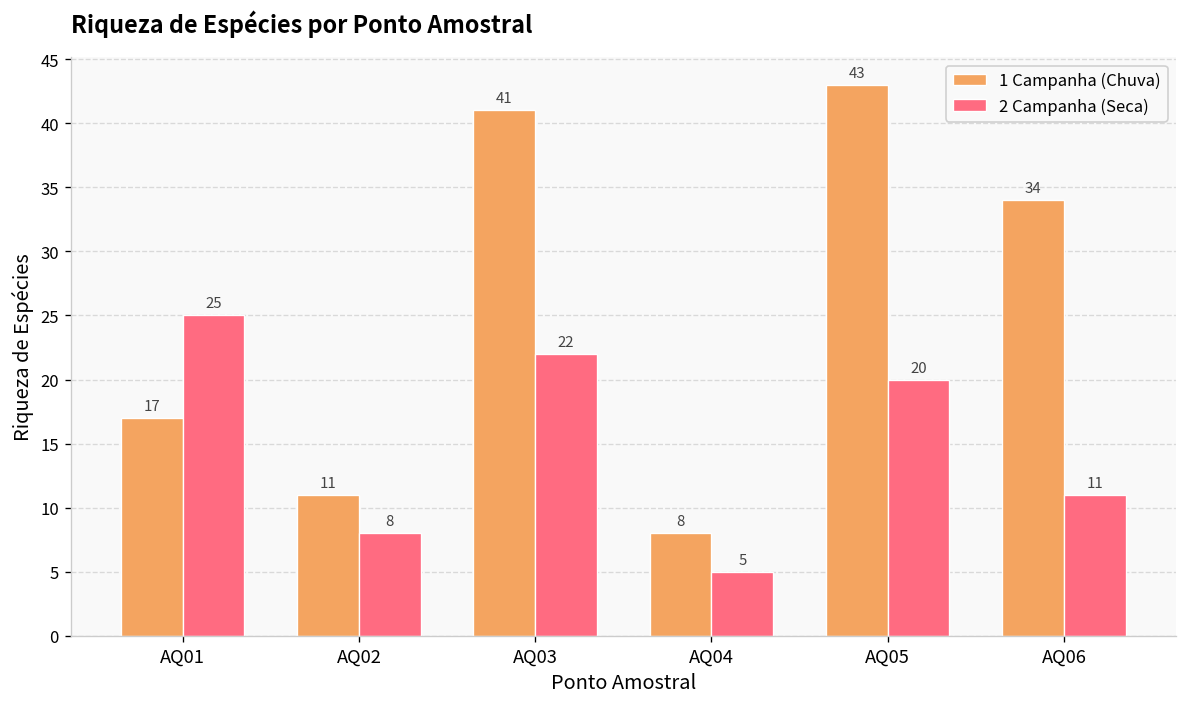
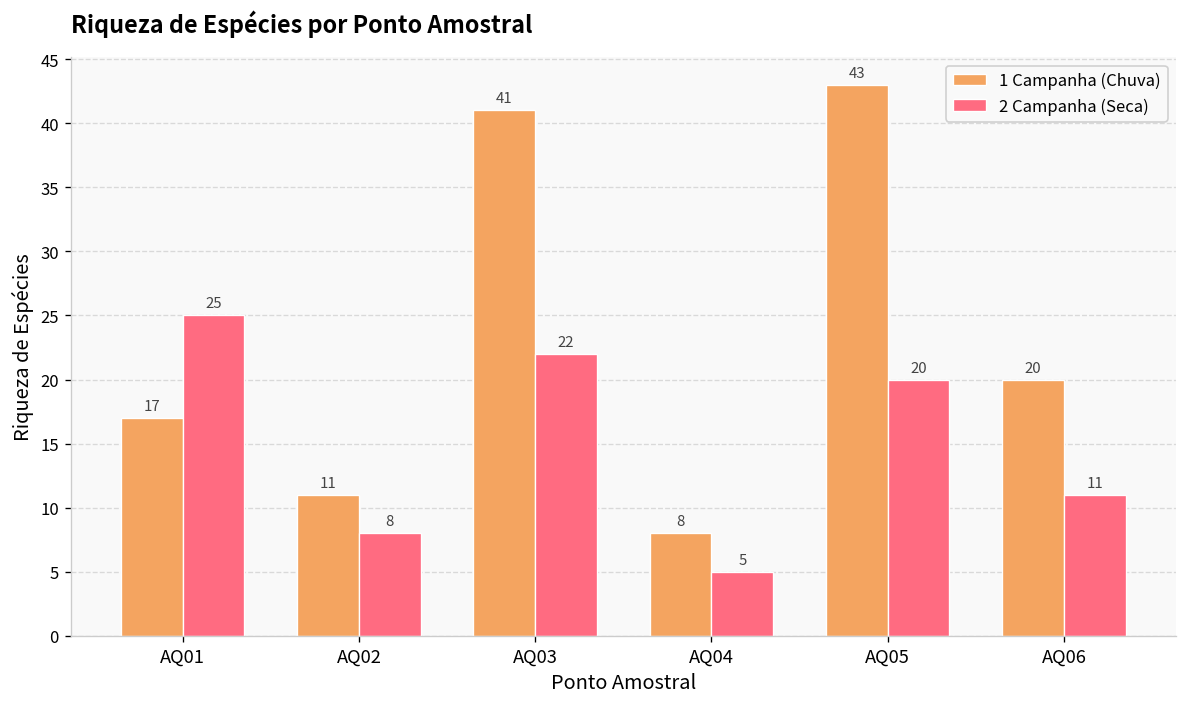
1 Campanha (Chuva), AQ06: 34 -> 20
